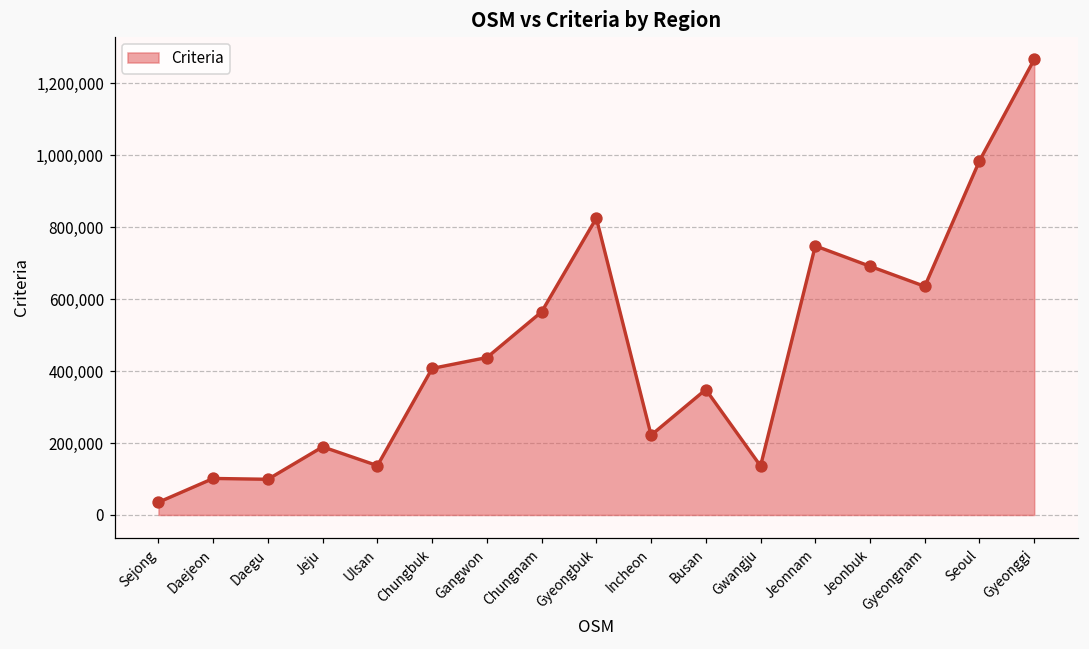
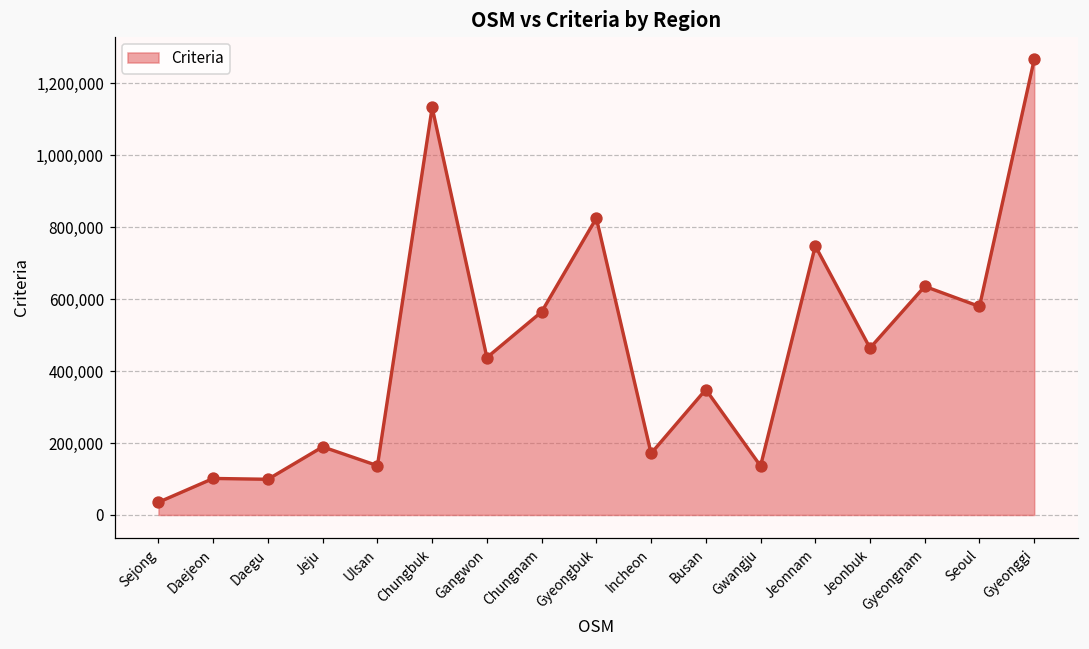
Chungbuk: 410,000 -> 1,130,000
Incheon: 220,000 -> 170,000
Jeonbuk: 690,000 -> 460,000
Seoul: 980,000 -> 580,000
